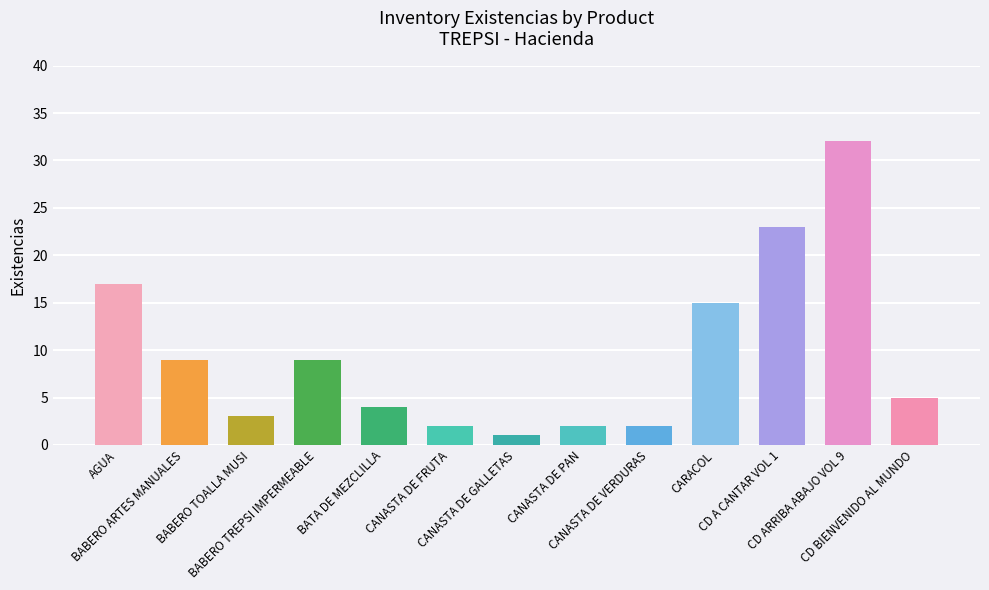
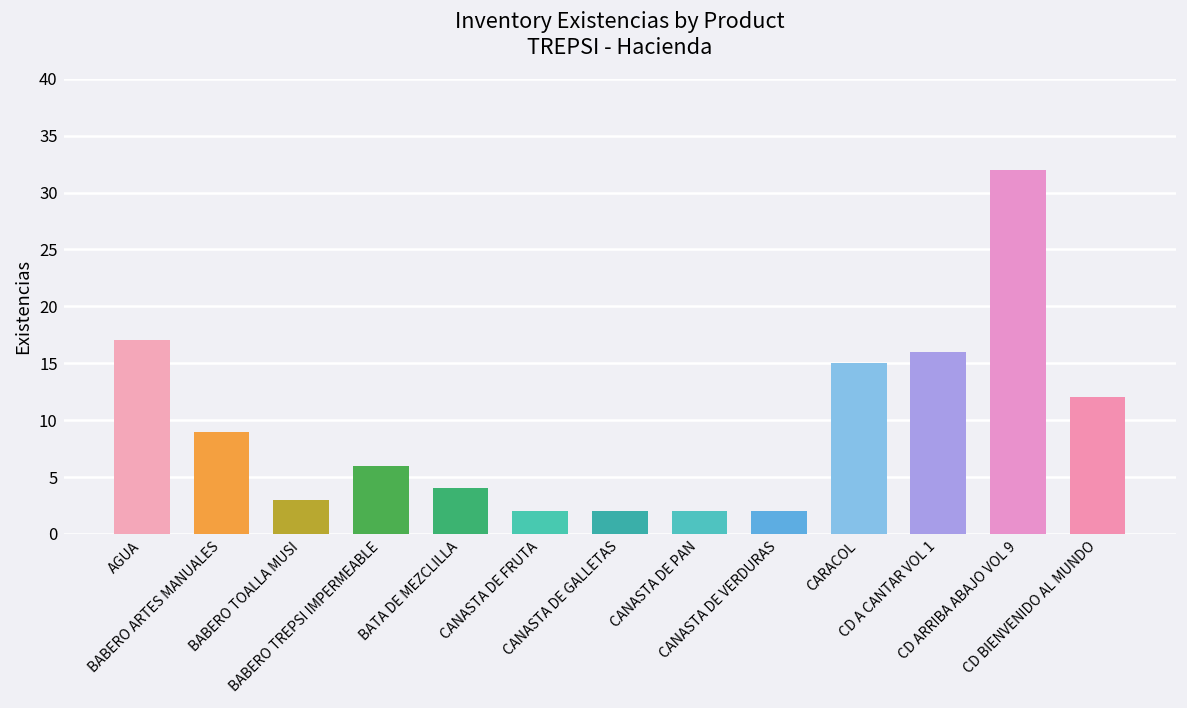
BABERO TREPSI IMPERMEABLE: 9 -> 6
CANASTA DE GALLETAS: 1 -> 2
CD A CANTAR VOL 1: 23 -> 16
CD BIENVENIDO AL MUNDO: 5 -> 12
